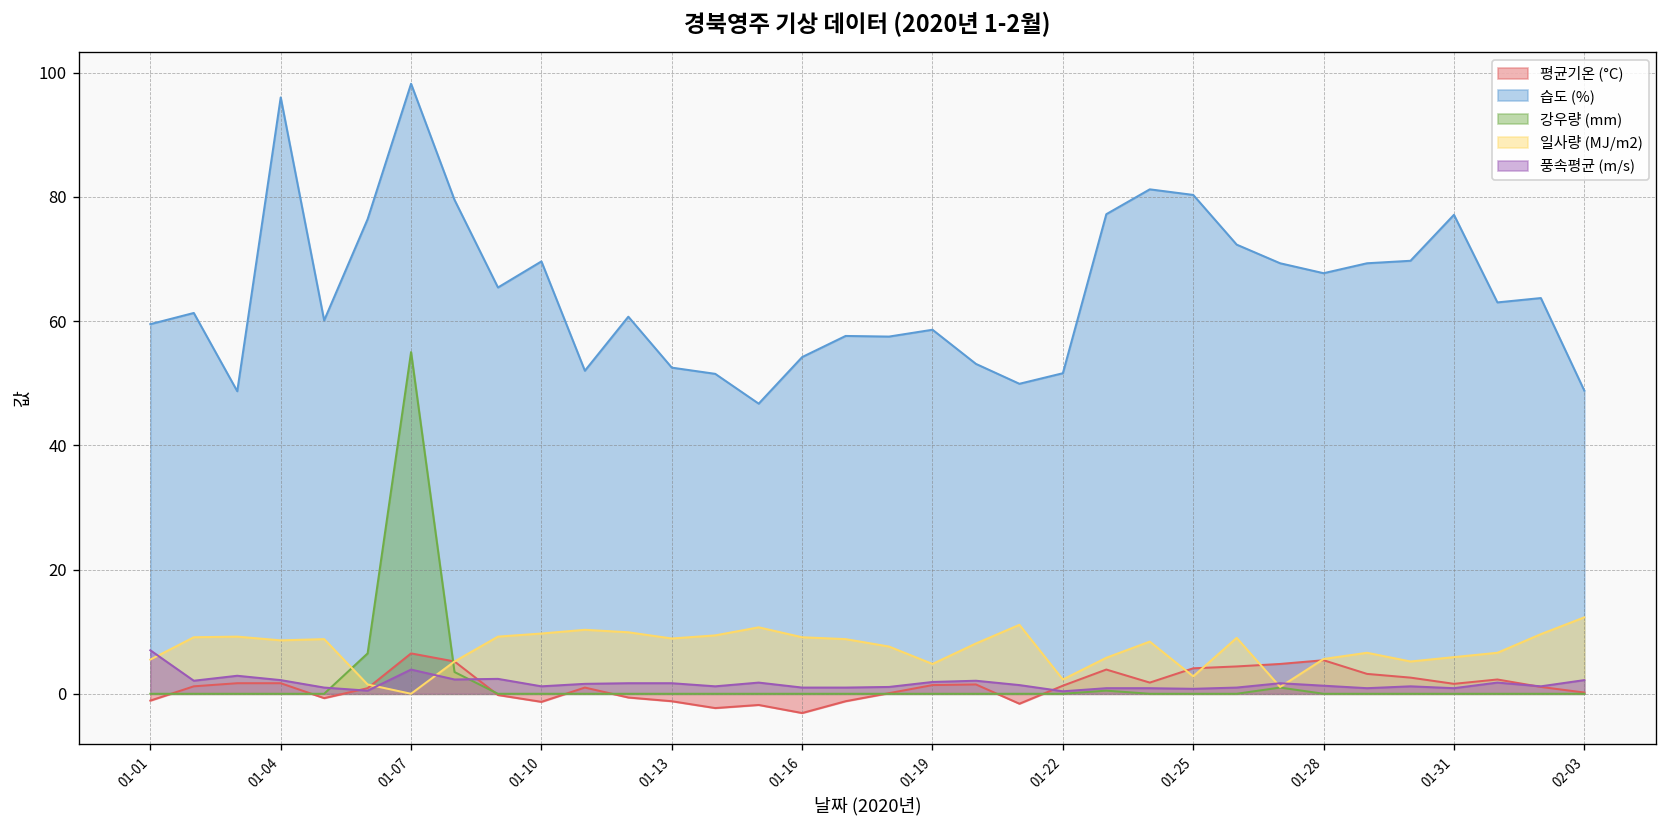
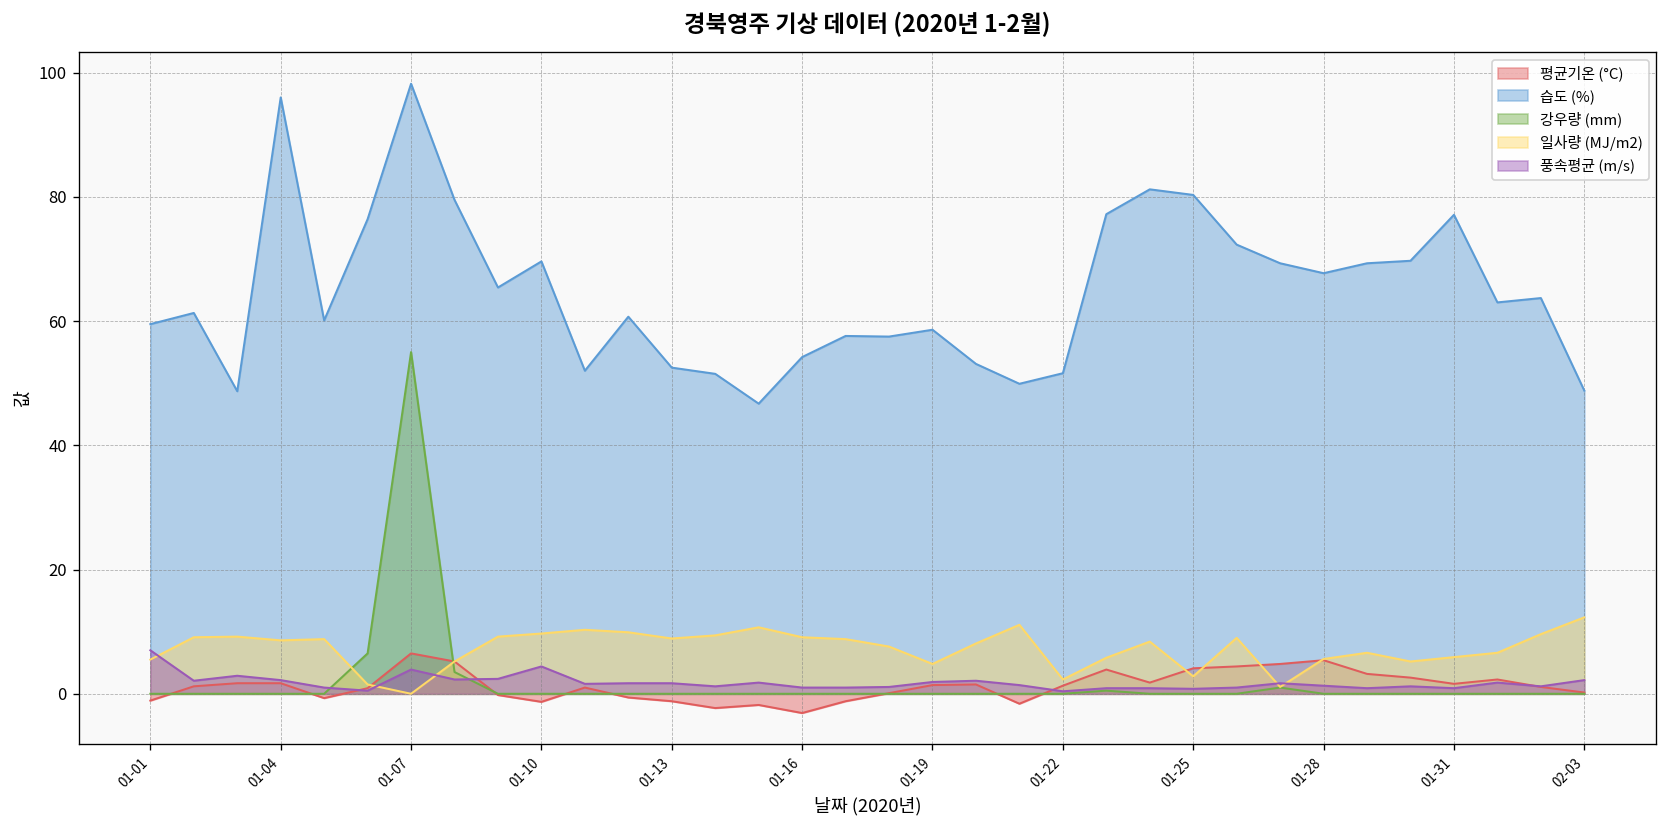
풍속평균 (m/s), 01-10: 1 -> 4
